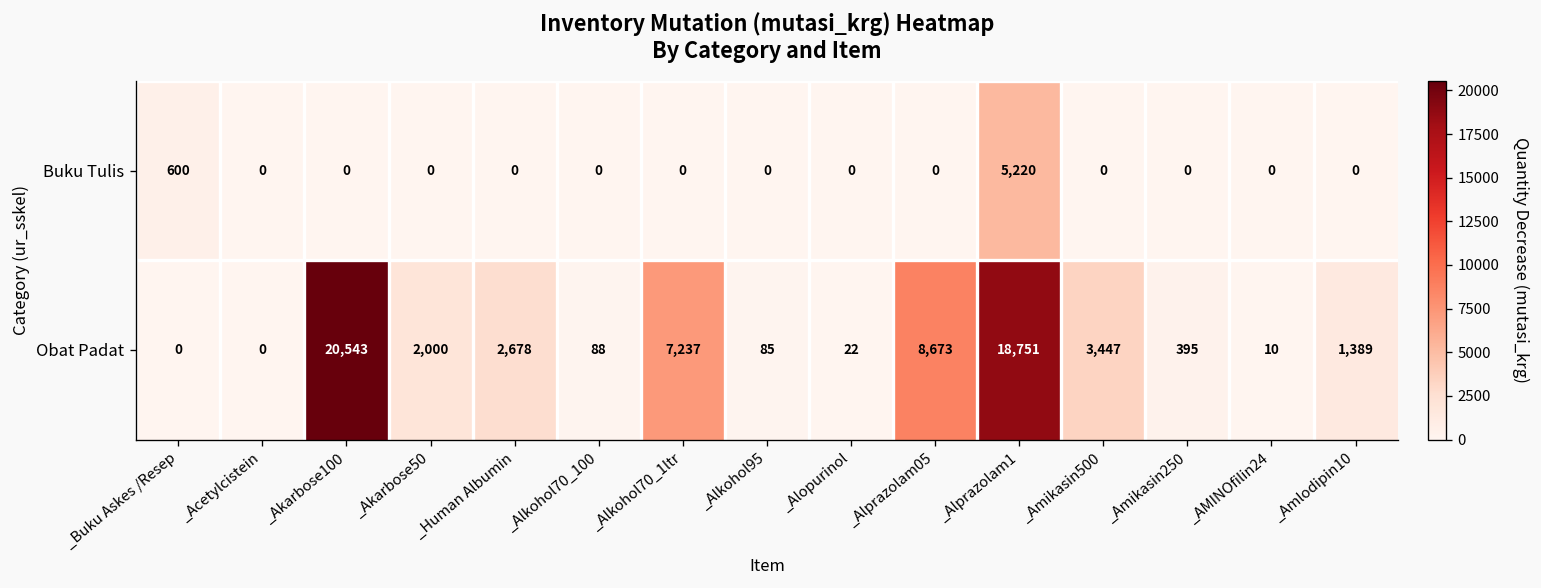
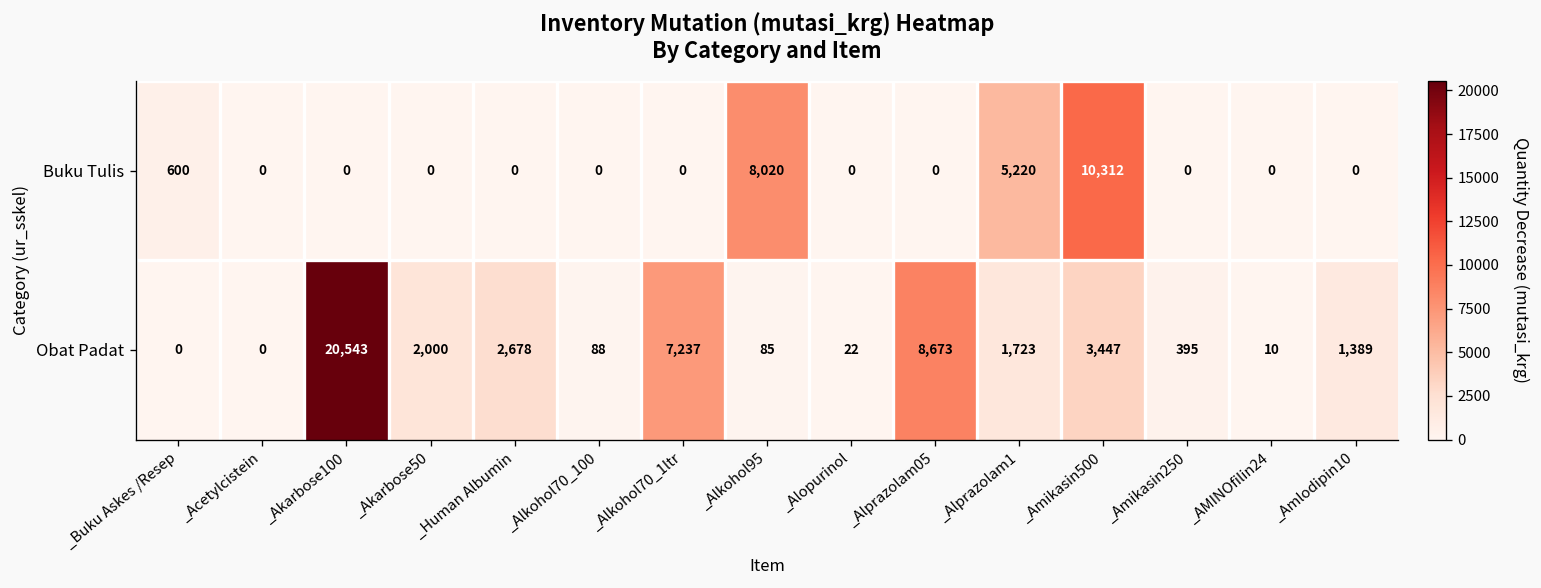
Buku Tulis, _Alkohol95: 0 -> 8,020
Buku Tulis, _Amikasin500: 0 -> 10,312
Obat Padat, _Alprazolam1: 18,751 -> 1,723
